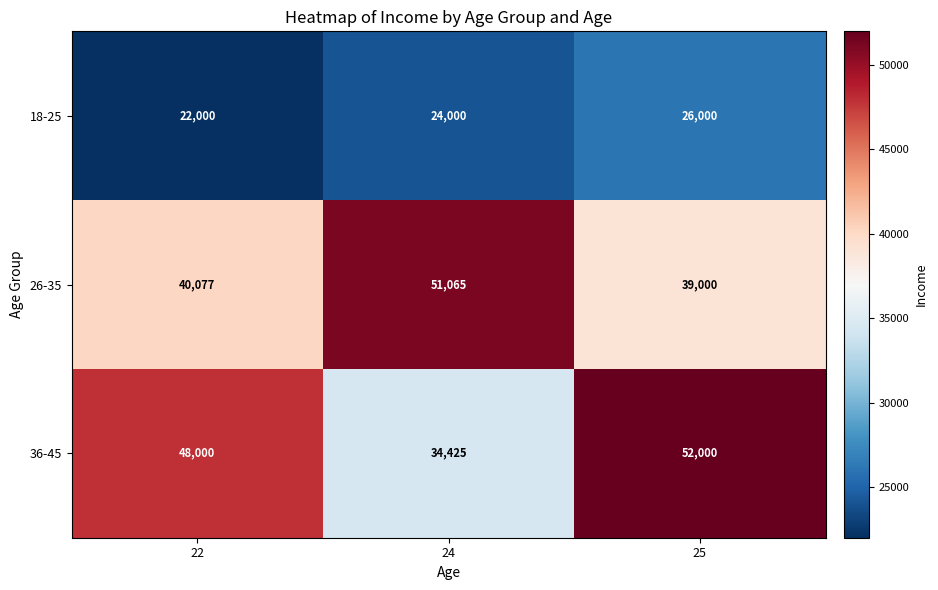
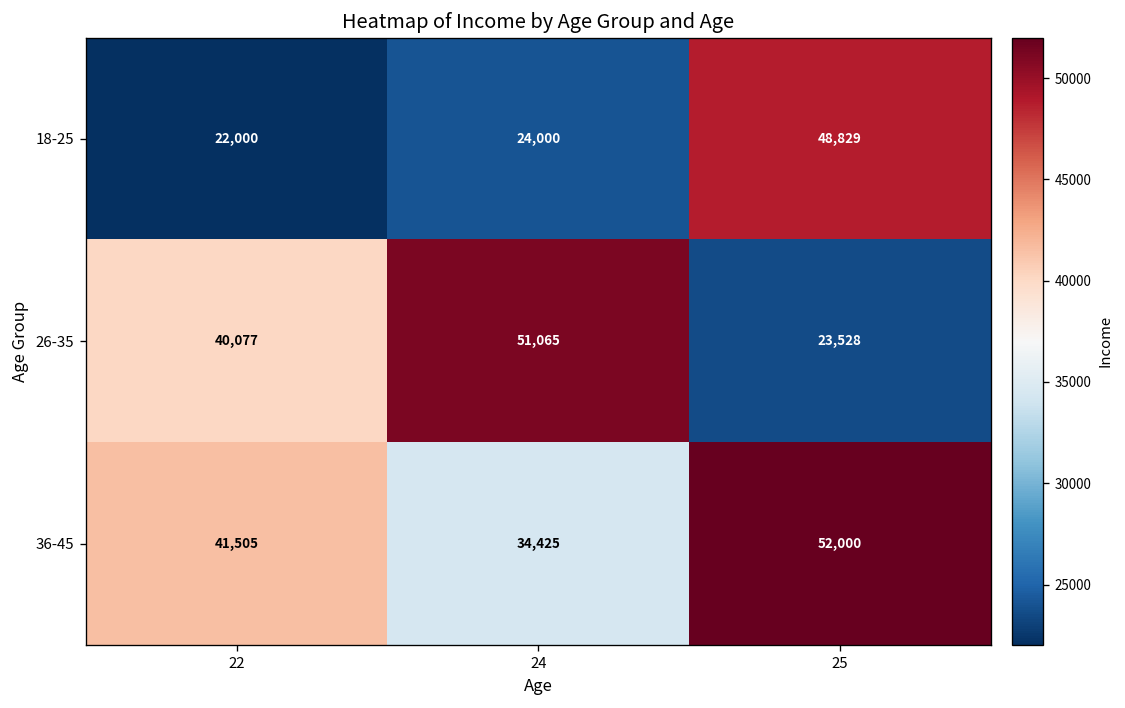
18-25, 25: 26,000 -> 48,829
26-35, 25: 39,000 -> 23,528
36-45, 22: 48,000 -> 41,505
